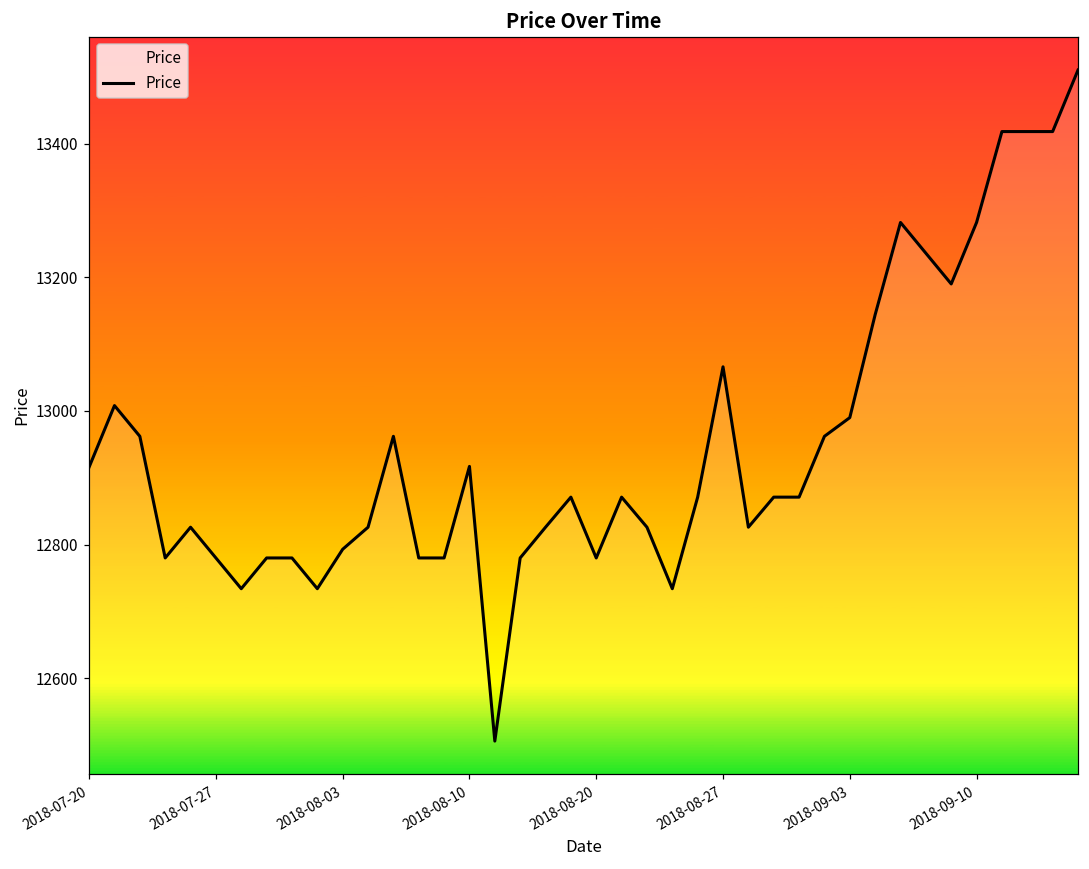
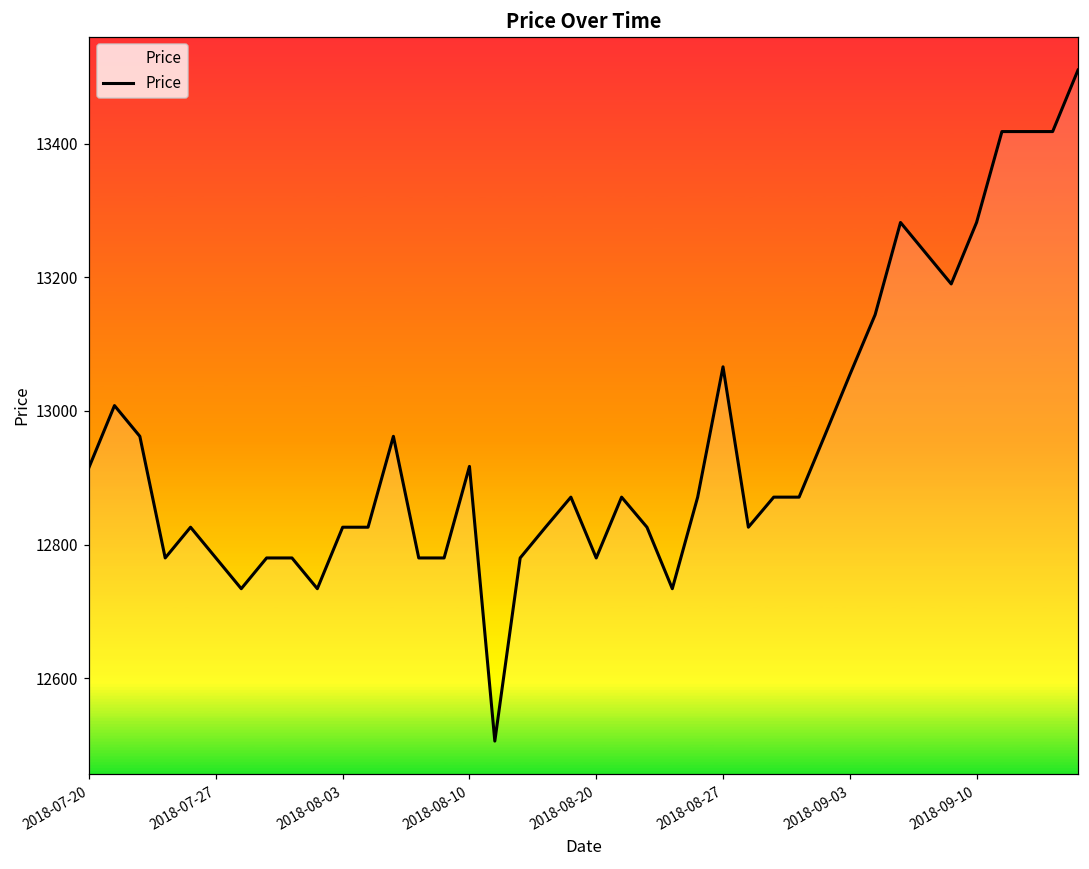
2018-08-03: 12790 -> 12830
2018-09-03: 12990 -> 13050
